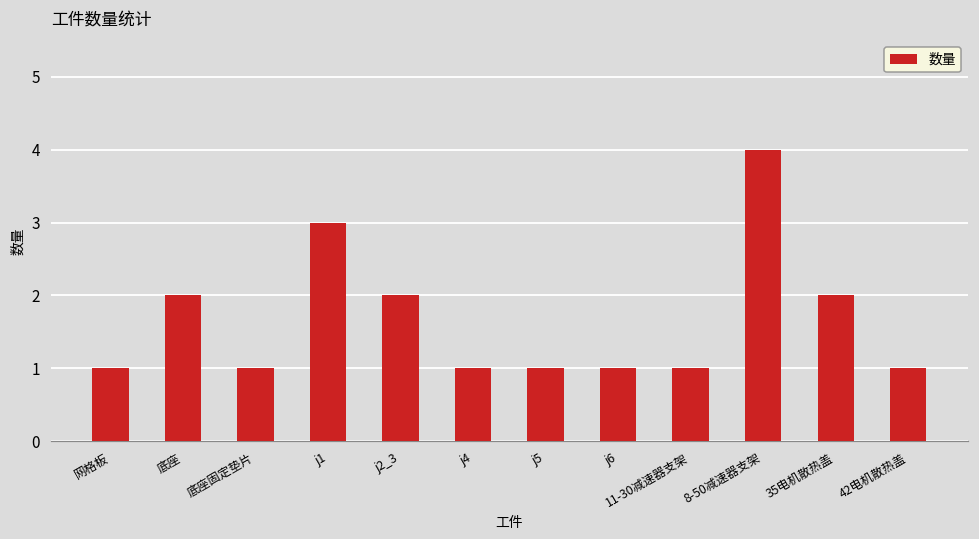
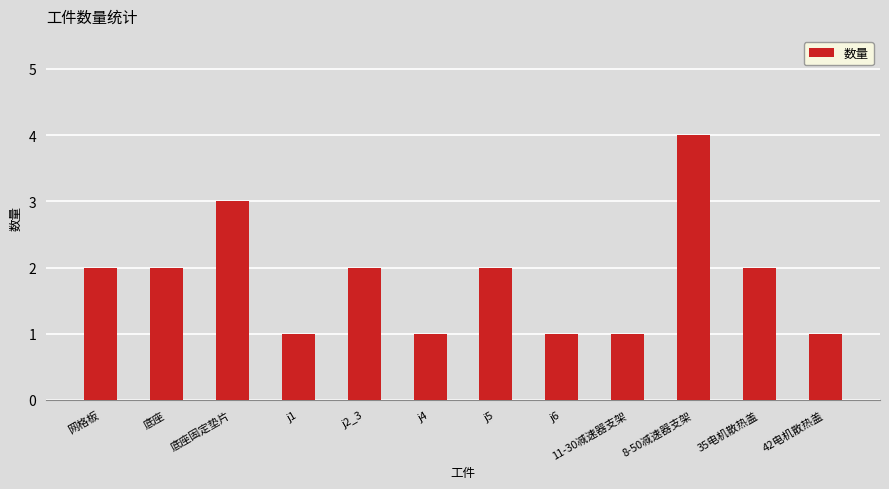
网格板: 1 -> 2
底座固定垫片: 1 -> 3
j1: 3 -> 1
j5: 1 -> 2
